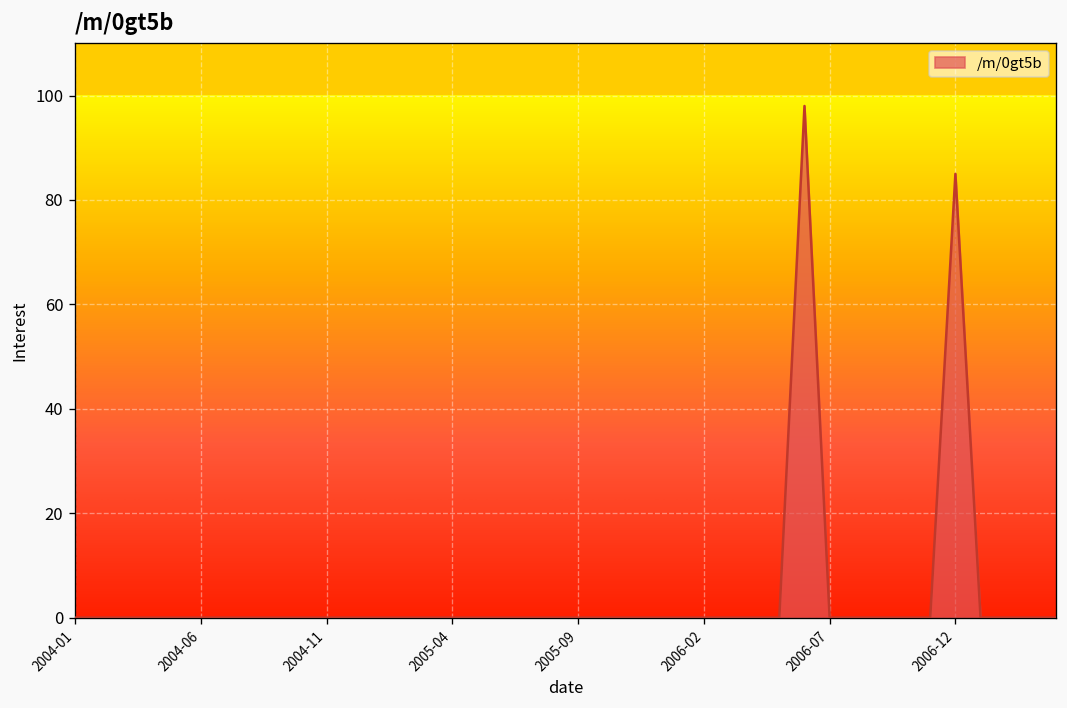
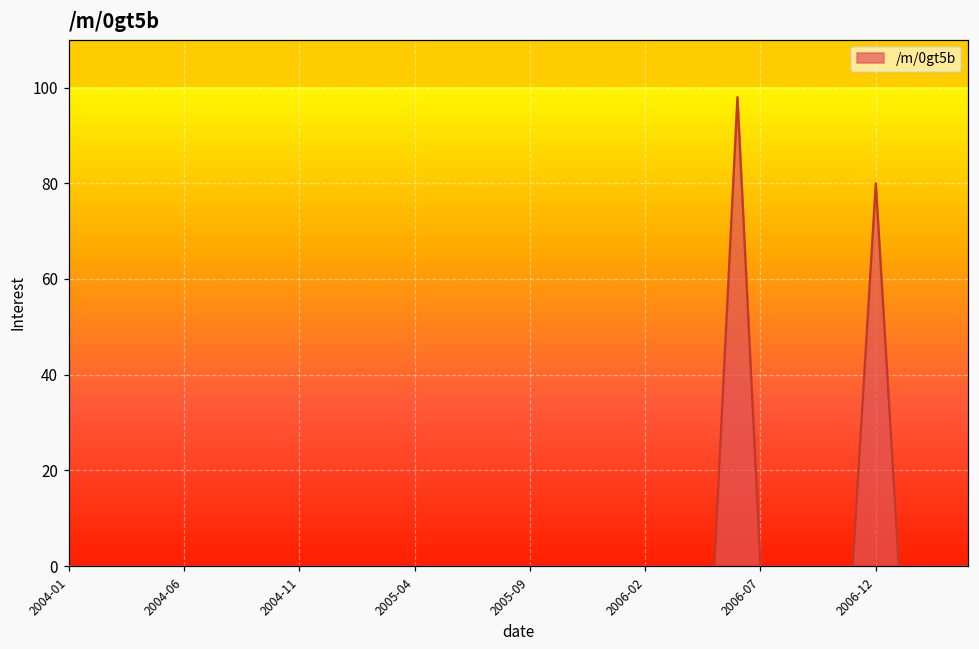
2006-12: 85 -> 80
